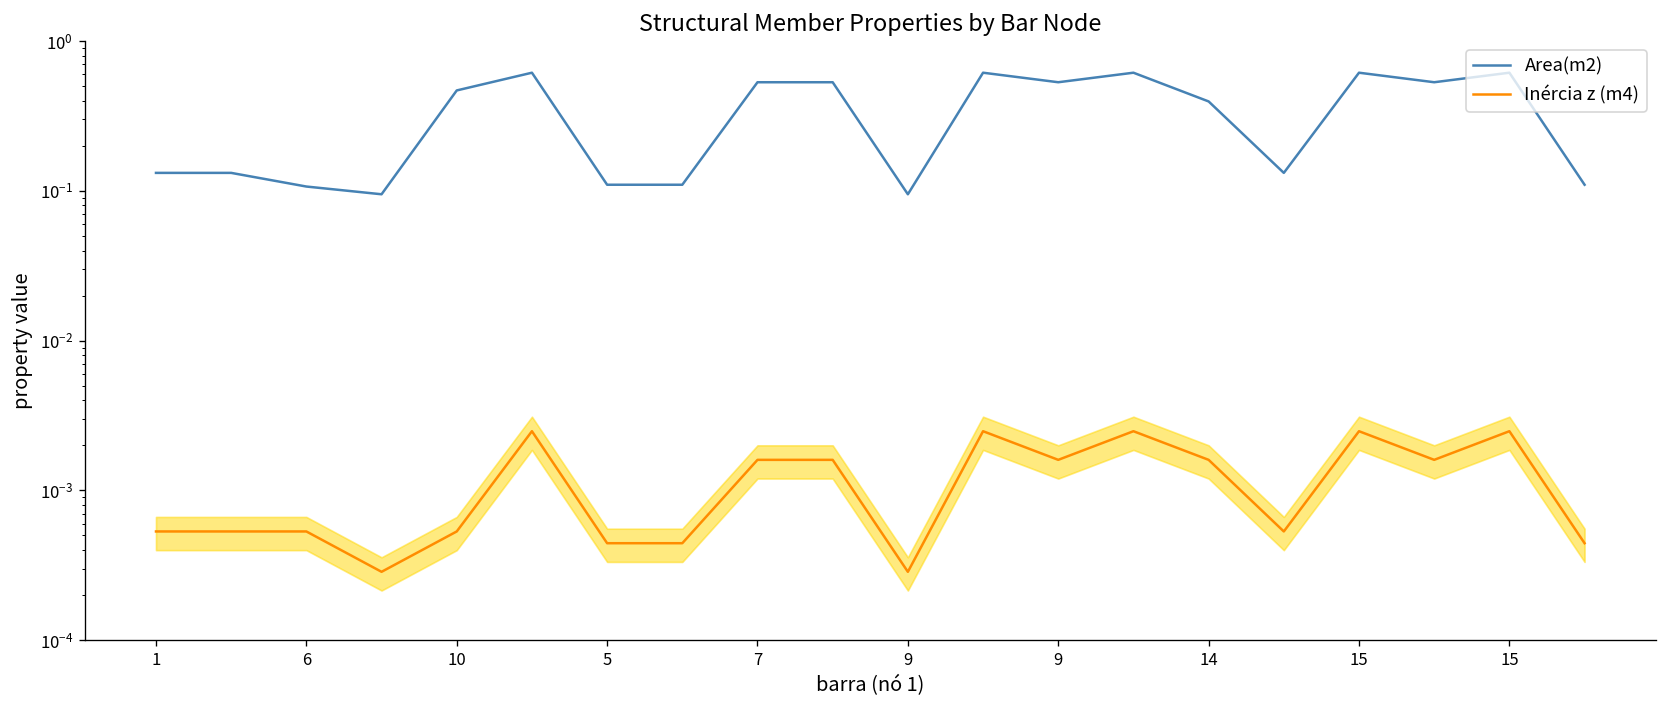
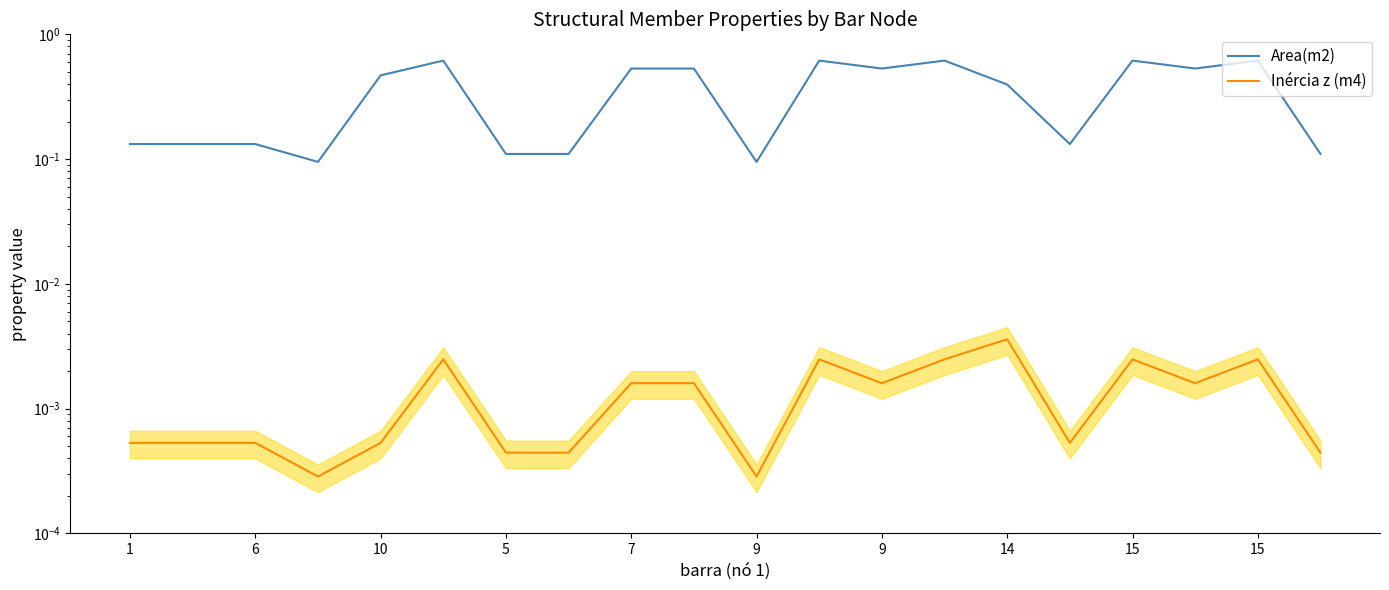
Area(m2), 6: 0.11 -> 0.13
Inércia z (m4), 14: 0.0016 -> 0.0036
